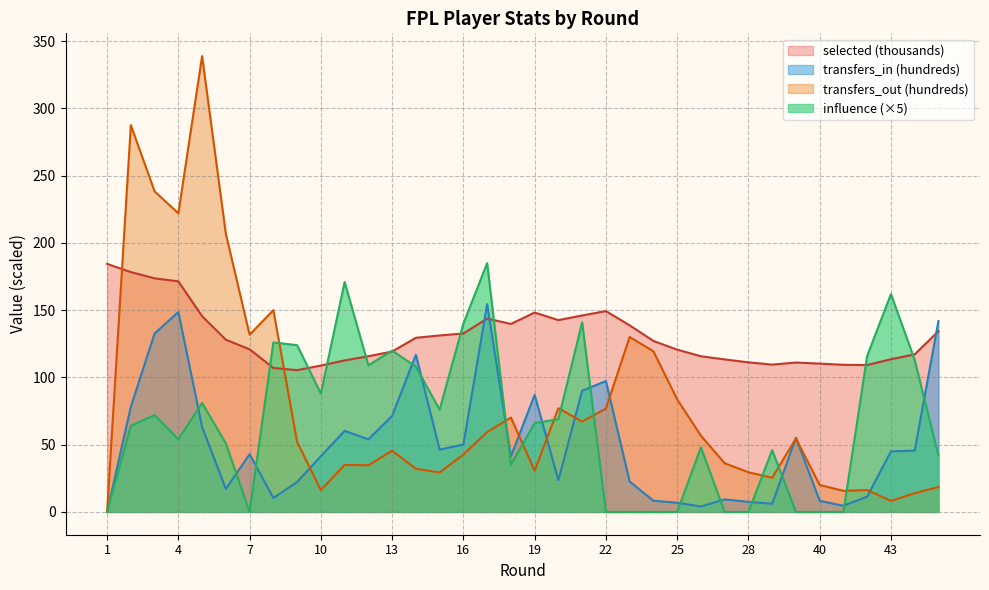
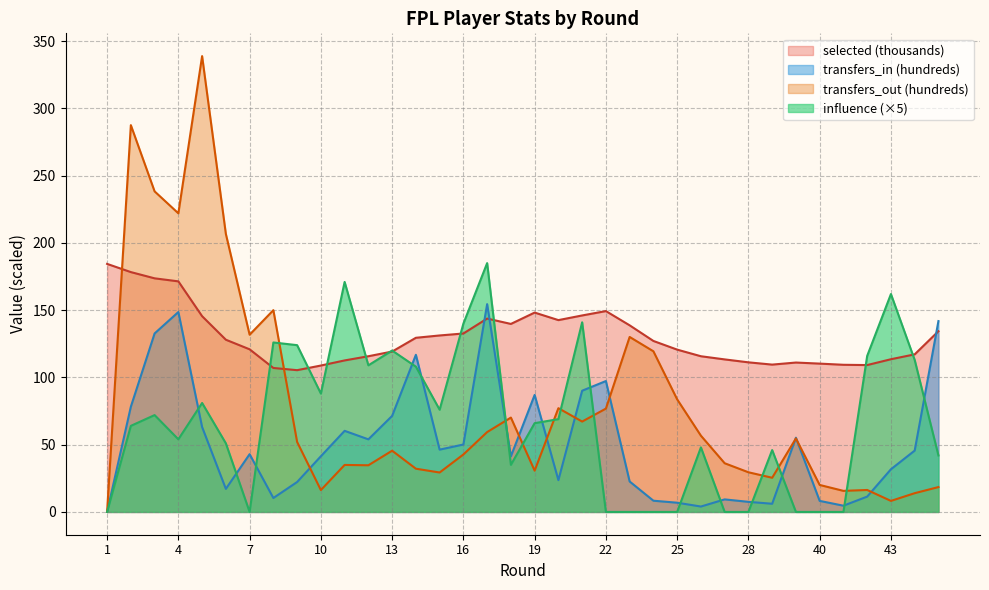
transfers_in (hundreds), 43: 45 -> 32
